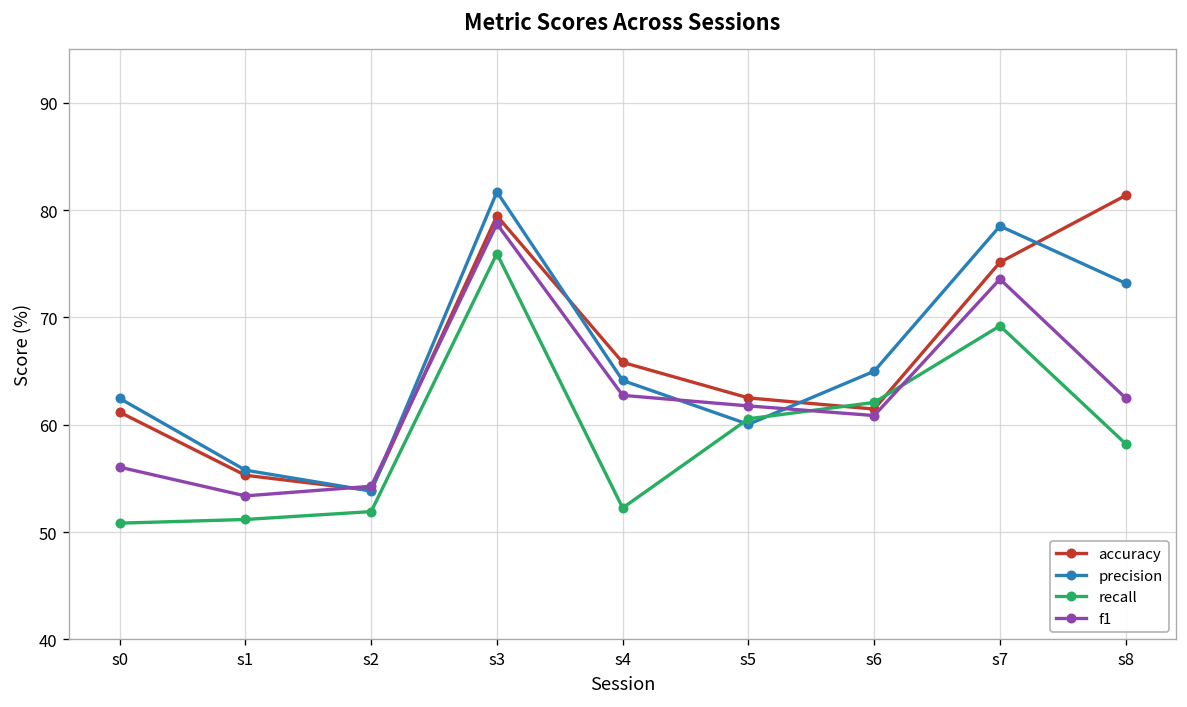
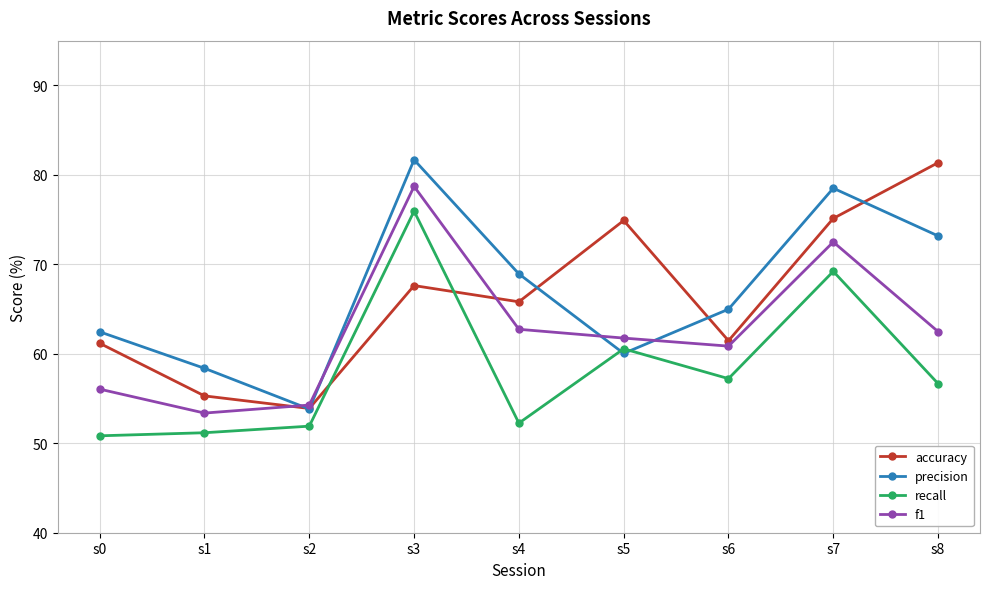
precision, s1: 56 -> 58
accuracy, s3: 79 -> 68
precision, s4: 64 -> 69
accuracy, s5: 63 -> 75
recall, s6: 62 -> 57
f1, s7: 74 -> 72
recall, s8: 58 -> 57
